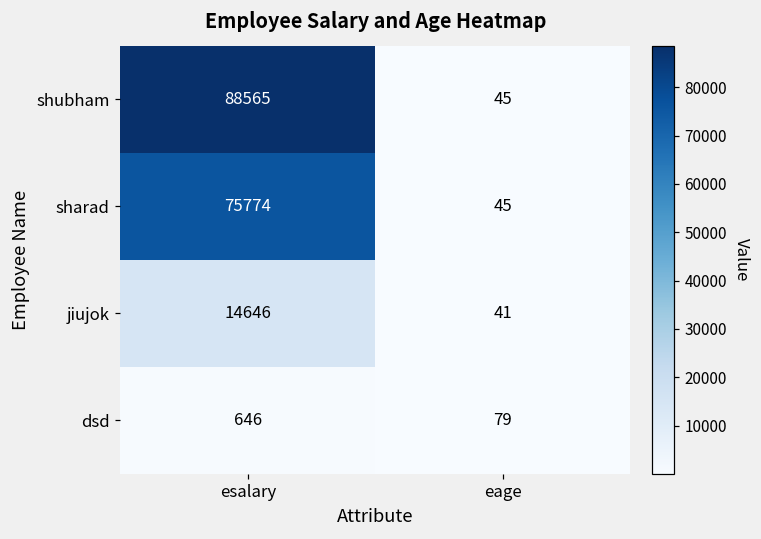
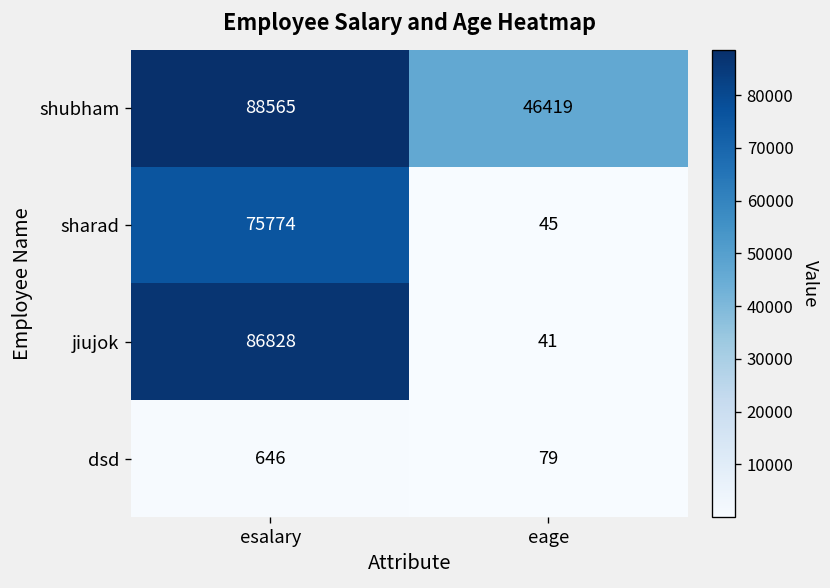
shubham, eage: 45 -> 46419
jiujok, esalary: 14646 -> 86828
